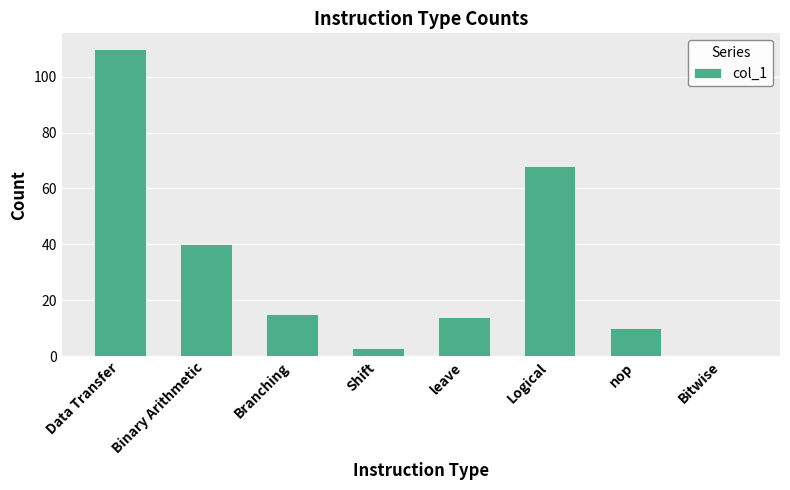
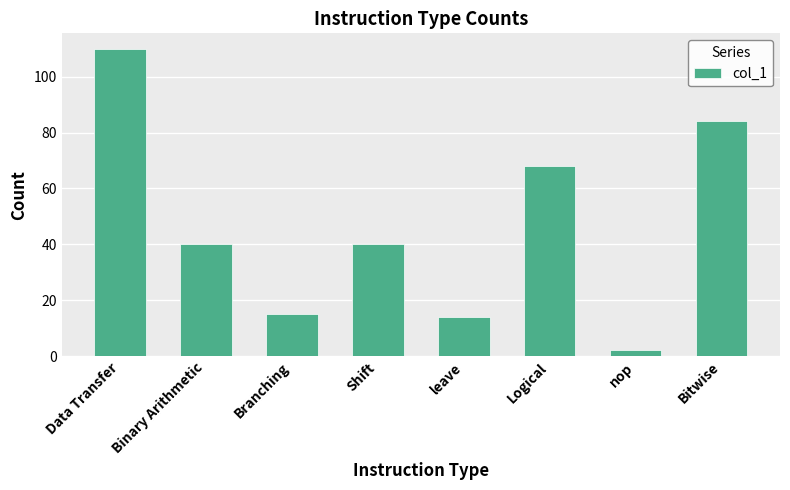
Shift: 3 -> 40
nop: 10 -> 2
Bitwise: 0 -> 84
